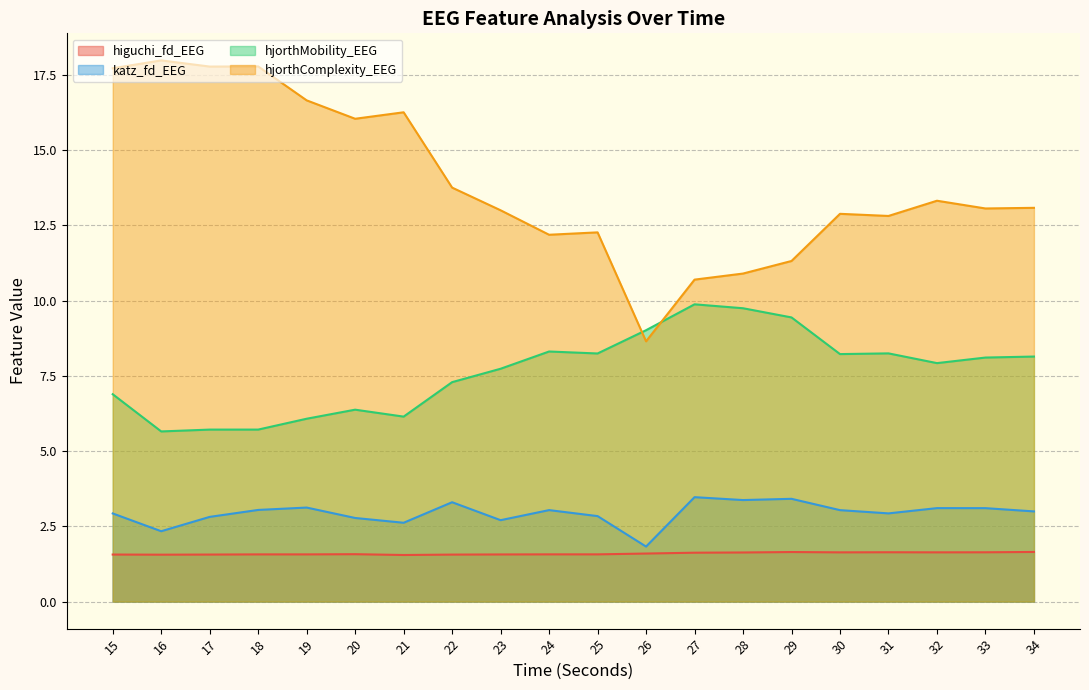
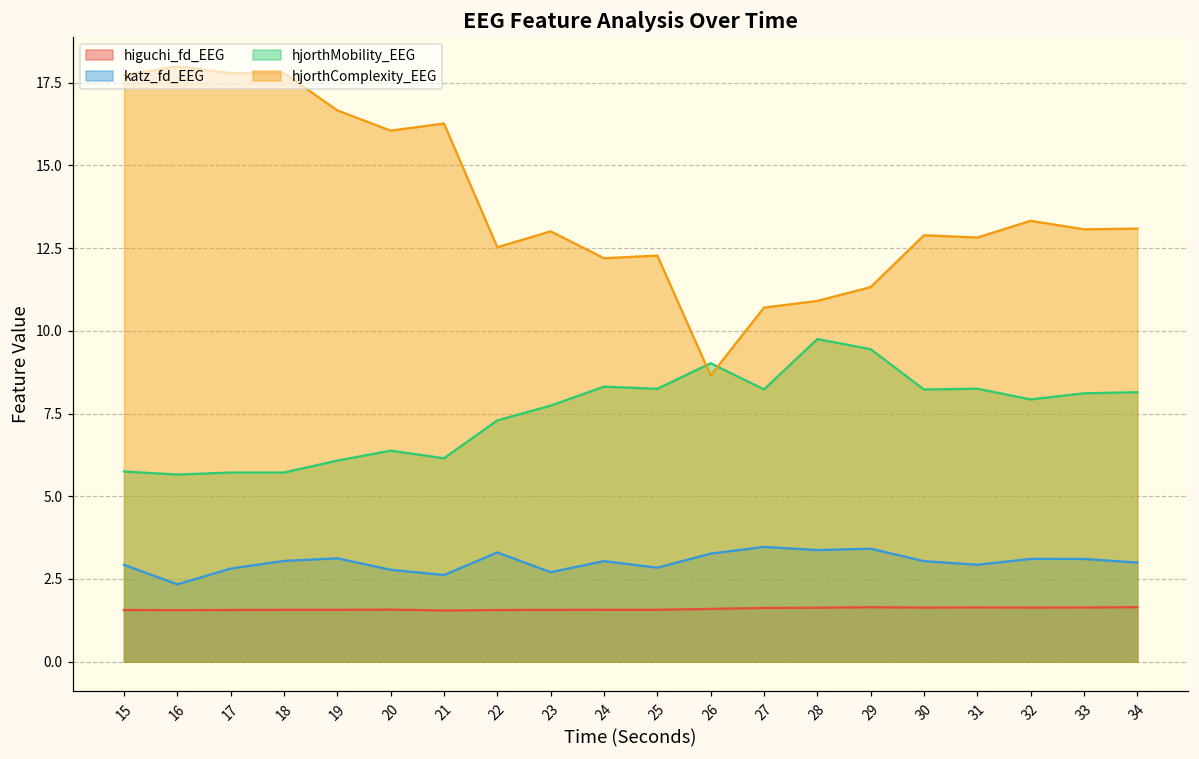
hjorthMobility_EEG, 15: 6.9 -> 5.7
hjorthComplexity_EEG, 22: 13.8 -> 12.5
katz_fd_EEG, 26: 1.8 -> 3.3
hjorthMobility_EEG, 27: 9.9 -> 8.2
